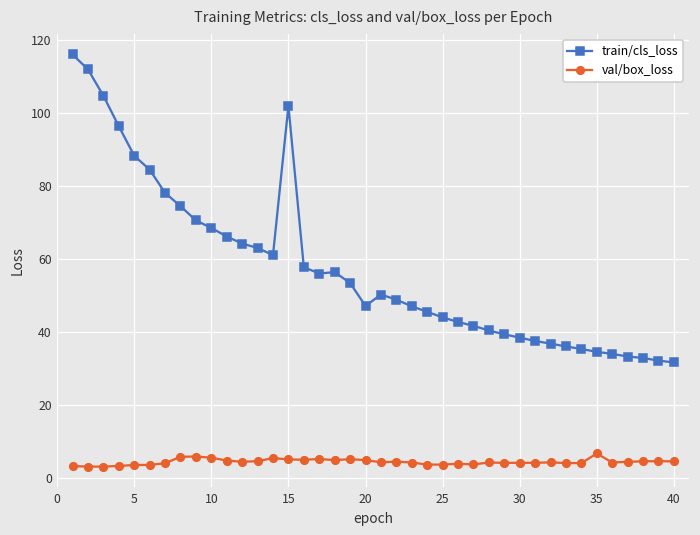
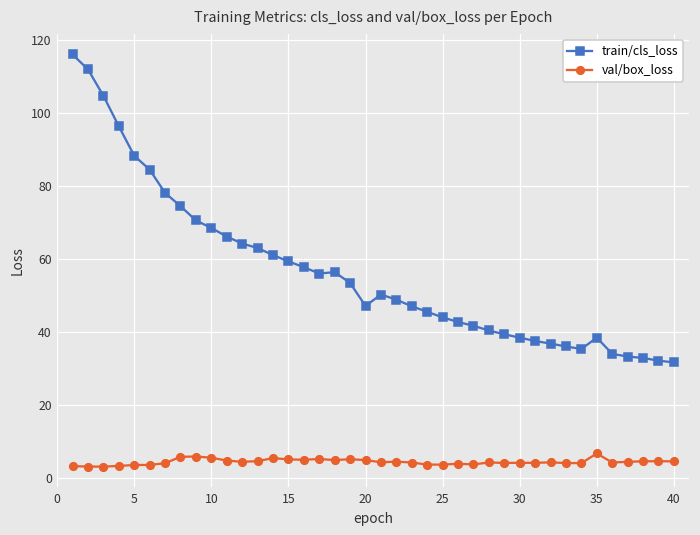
train/cls_loss, 15: 102 -> 59
train/cls_loss, 35: 34 -> 38
